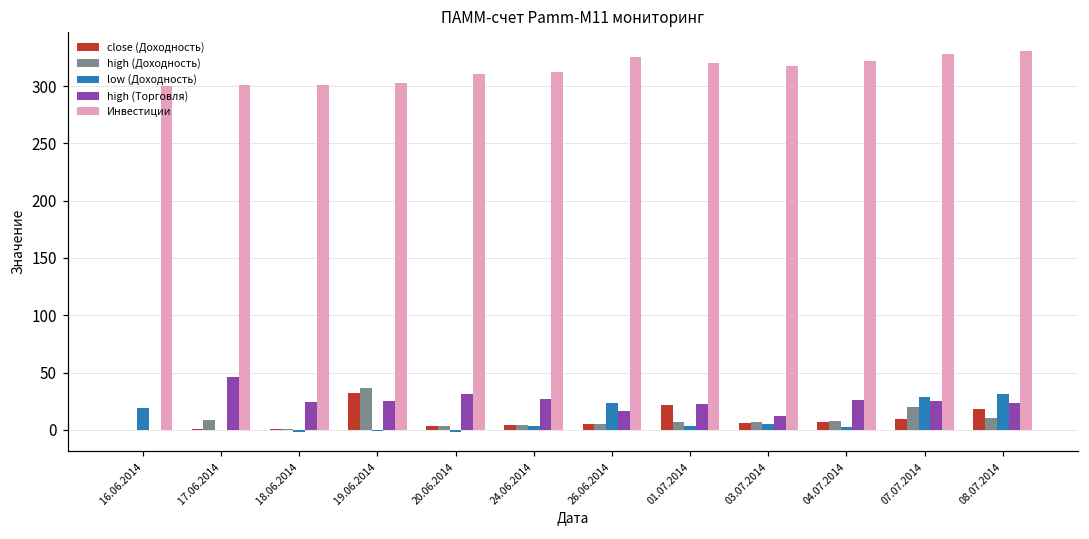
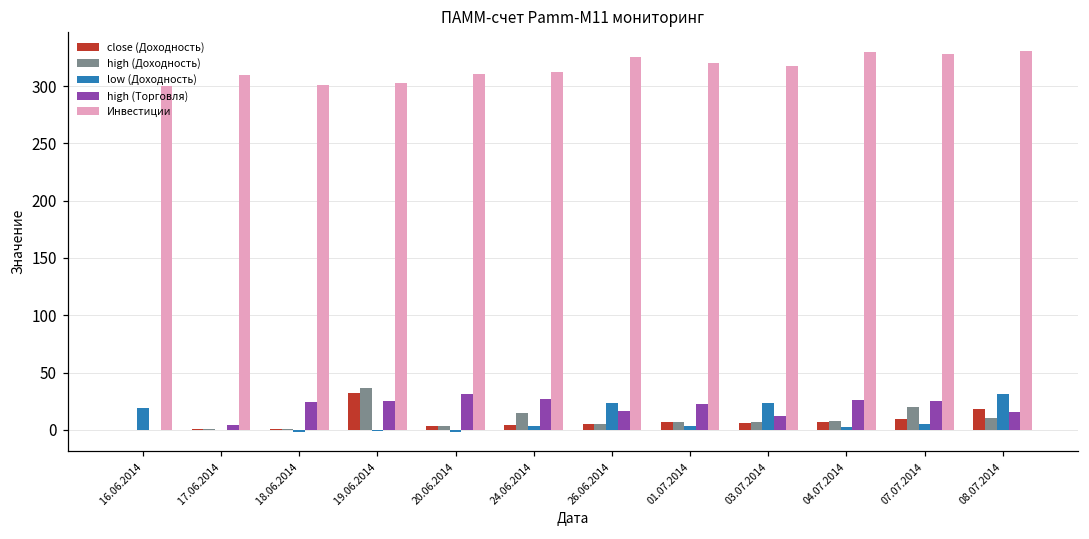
high (Доходность), 17.06.2014: 9 -> 0
high (Торговля), 17.06.2014: 46 -> 5
Инвестиции, 17.06.2014: 301 -> 309
high (Доходность), 24.06.2014: 4 -> 14
close (Доходность), 01.07.2014: 22 -> 7
low (Доходность), 03.07.2014: 5 -> 23
Инвестиции, 04.07.2014: 322 -> 329
low (Доходность), 07.07.2014: 29 -> 5
high (Торговля), 08.07.2014: 24 -> 16
